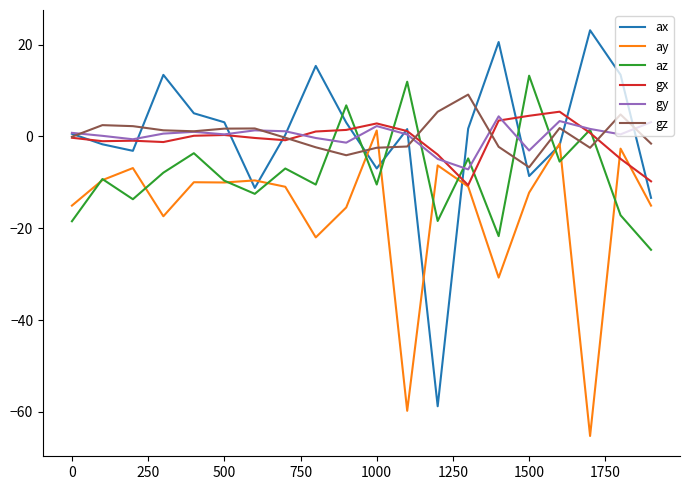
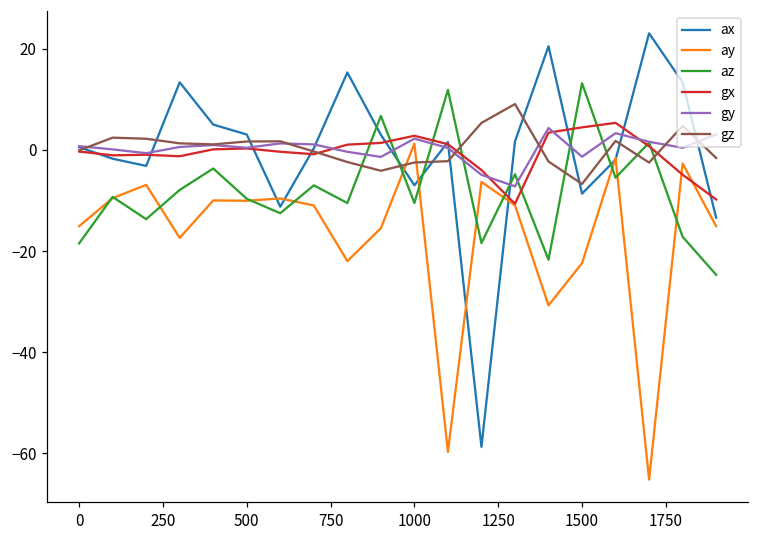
ay, 1500: -12 -> -22
gy, 1500: -3 -> -1
